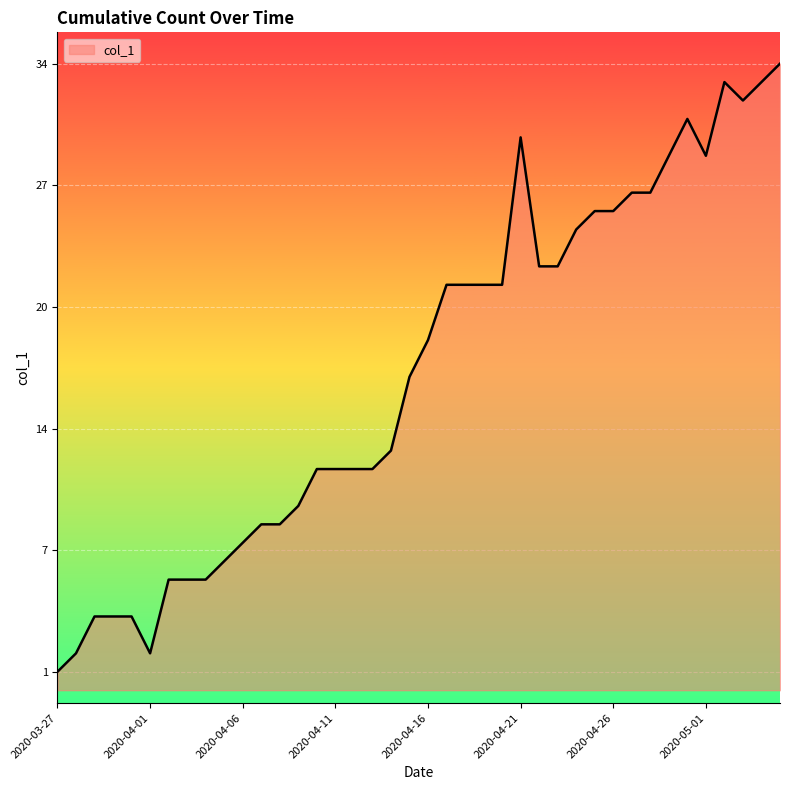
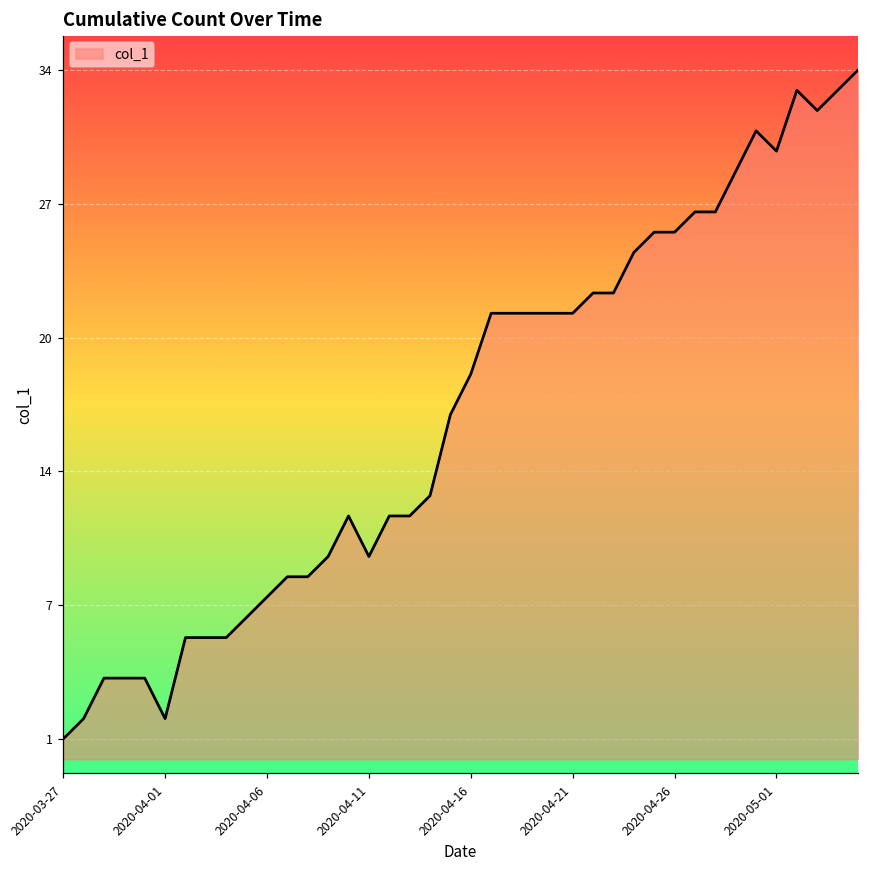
2020-04-11: 12 -> 10
2020-04-21: 30 -> 22
2020-05-01: 29 -> 30
